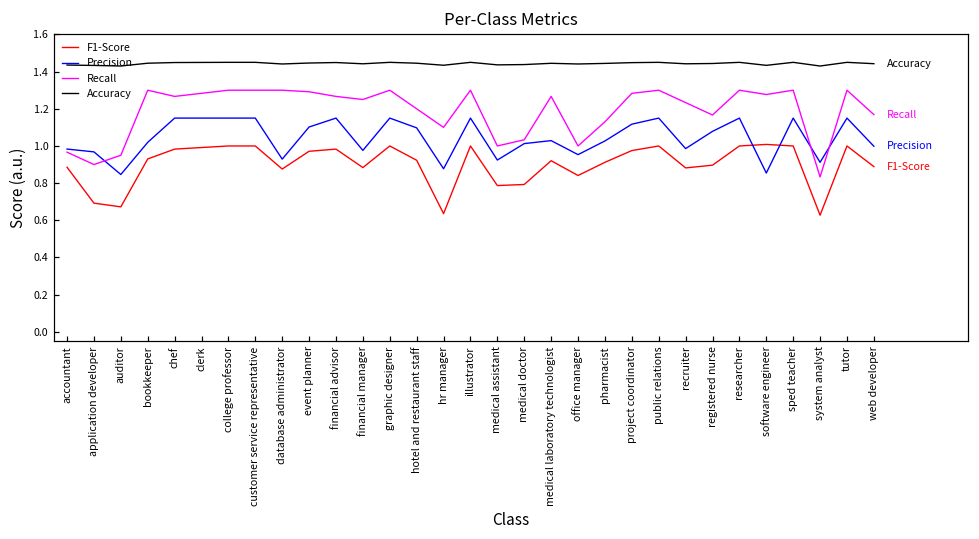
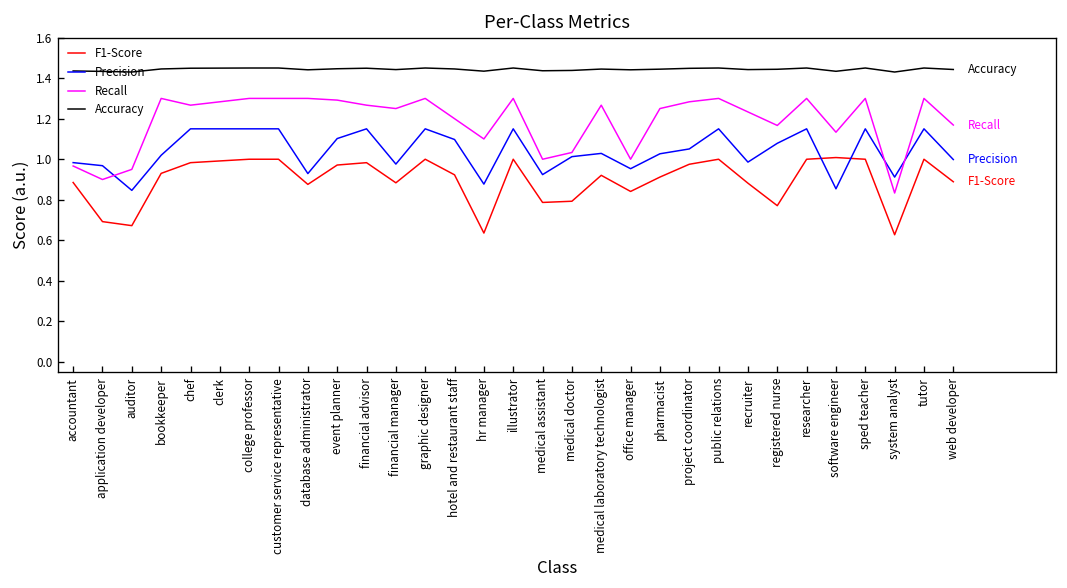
Recall, pharmacist: 1.13 -> 1.25
Precision, project coordinator: 1.12 -> 1.05
F1-Score, registered nurse: 0.90 -> 0.77
Recall, software engineer: 1.28 -> 1.13
